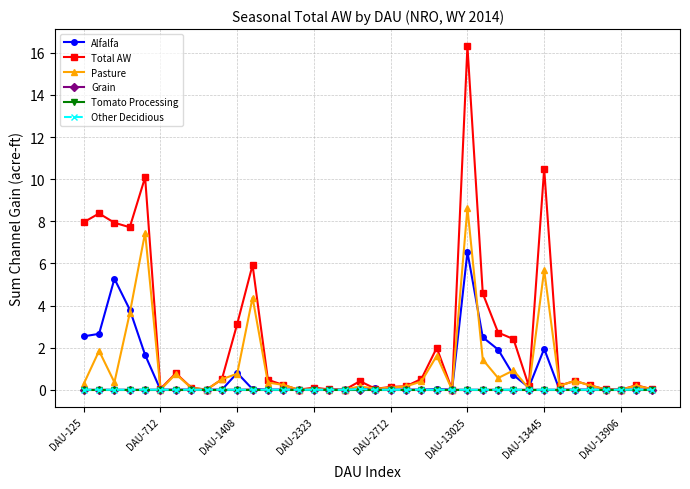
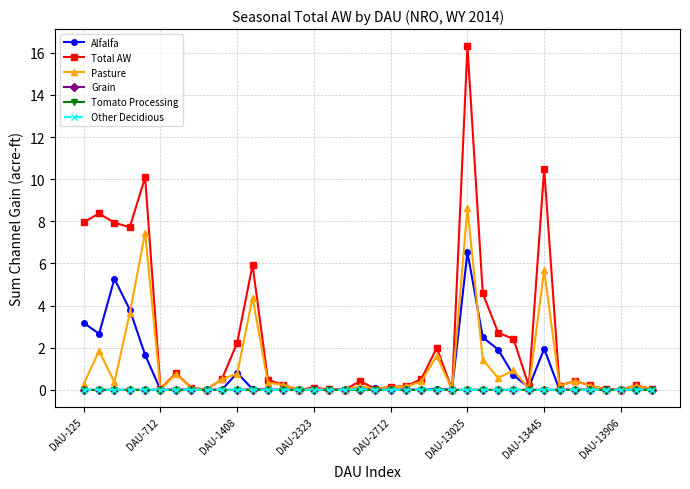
Alfalfa, DAU-125: 2.5 -> 3.2
Total AW, DAU-1408: 3.1 -> 2.2
